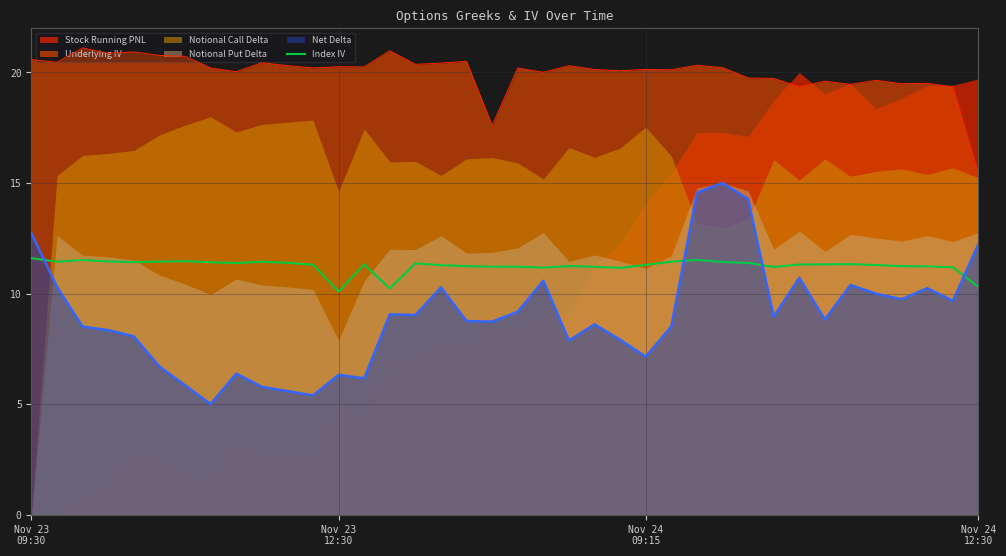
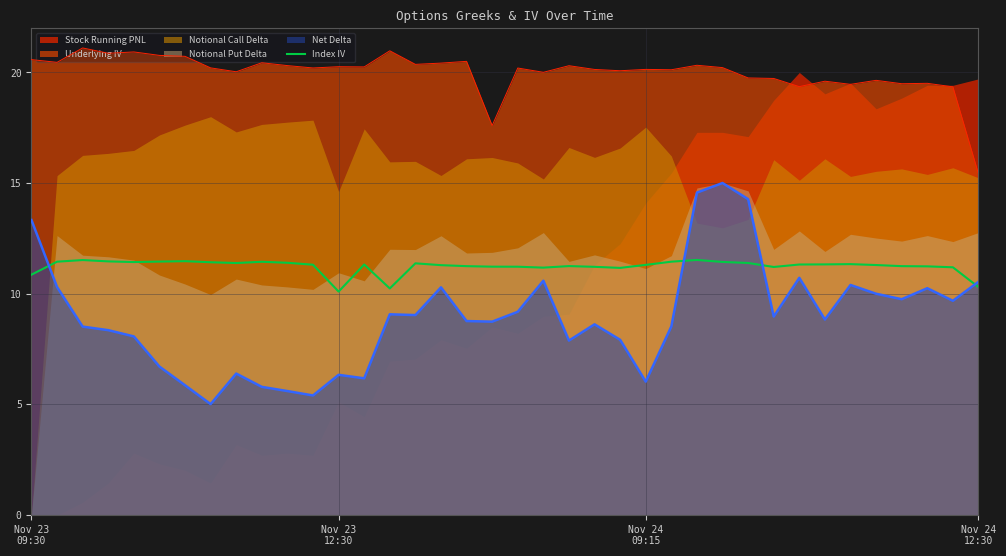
Index IV, Nov 23 09:30: 11.6 -> 10.9
Net Delta, Nov 23 09:30: 12.7 -> 13.3
Notional Put Delta, Nov 23 12:30: 7.9 -> 10.9
Net Delta, Nov 24 09:15: 7.1 -> 6.0
Net Delta, Nov 24 12:30: 12.2 -> 10.5
